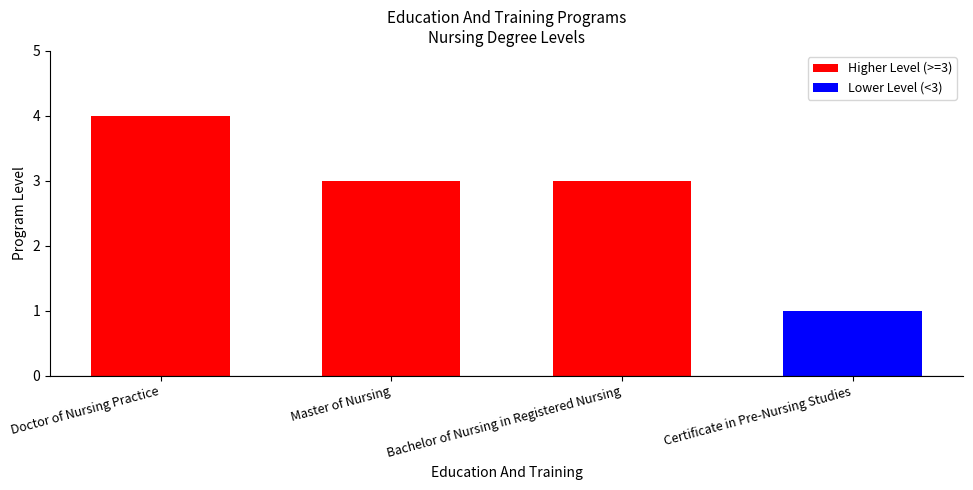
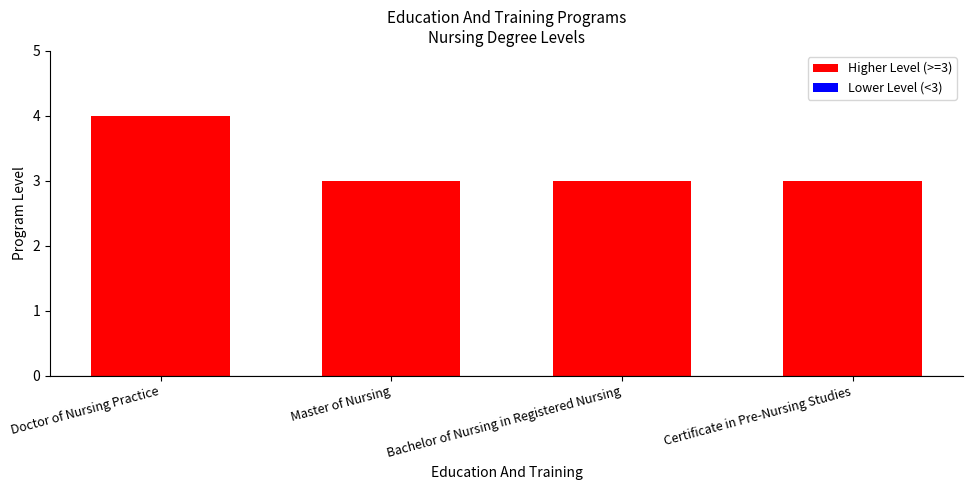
Certificate in Pre-Nursing Studies: 1 -> 3
